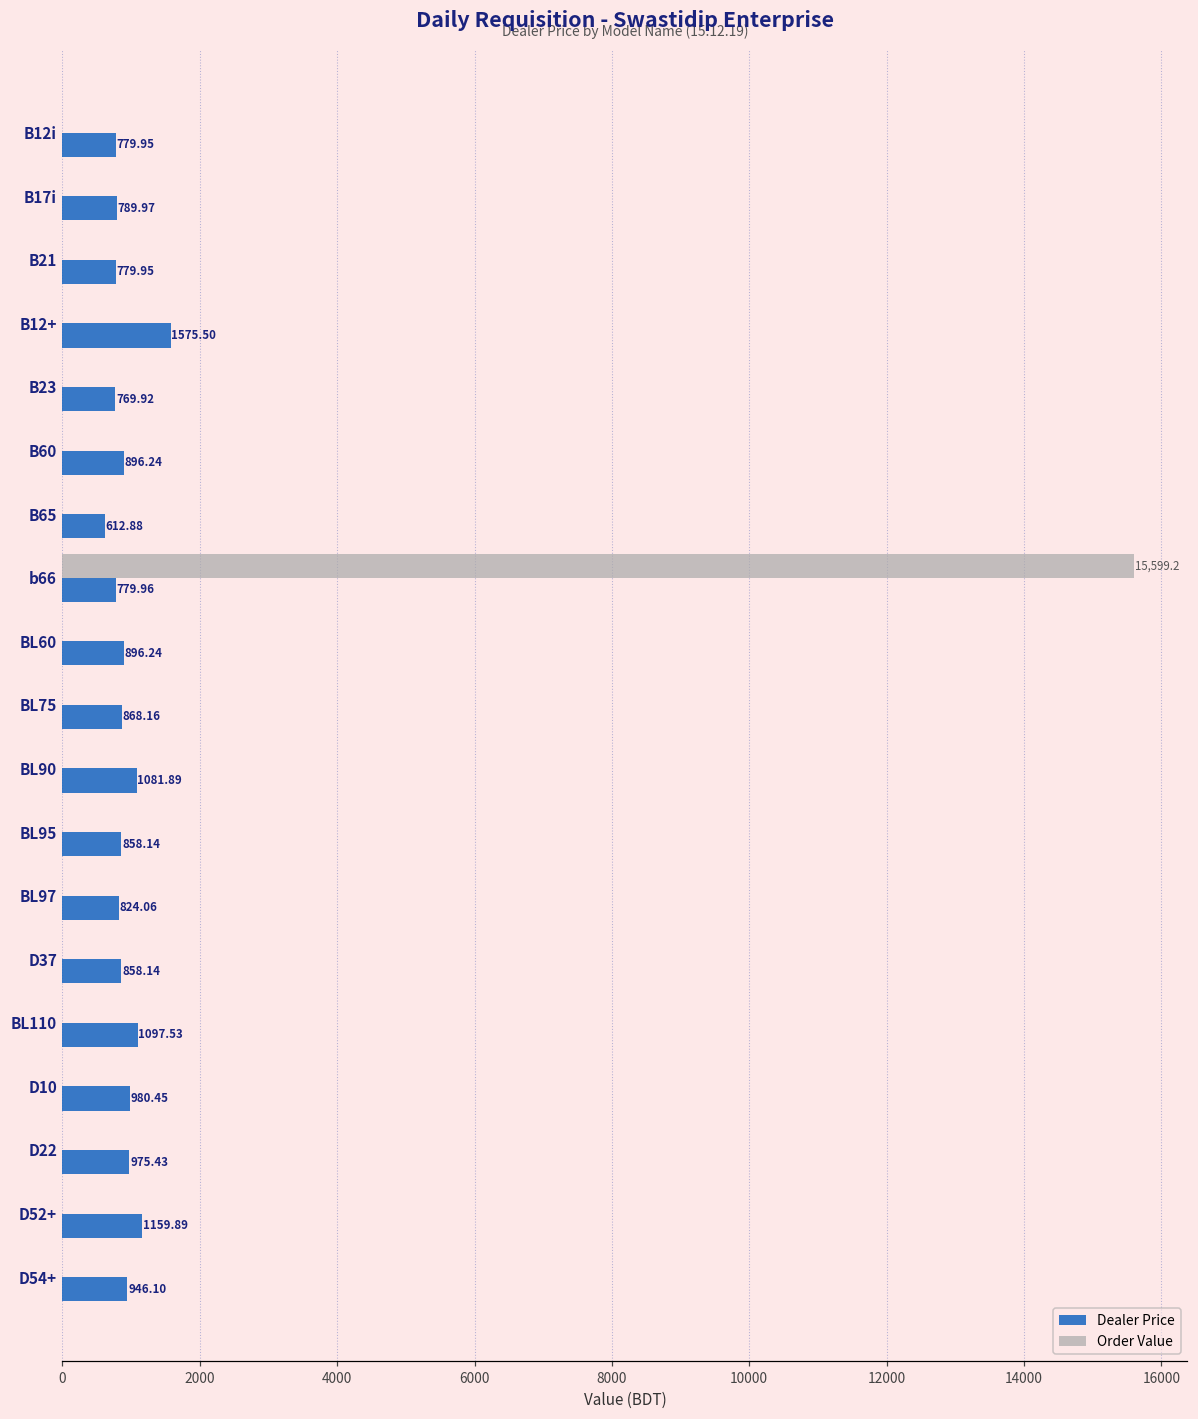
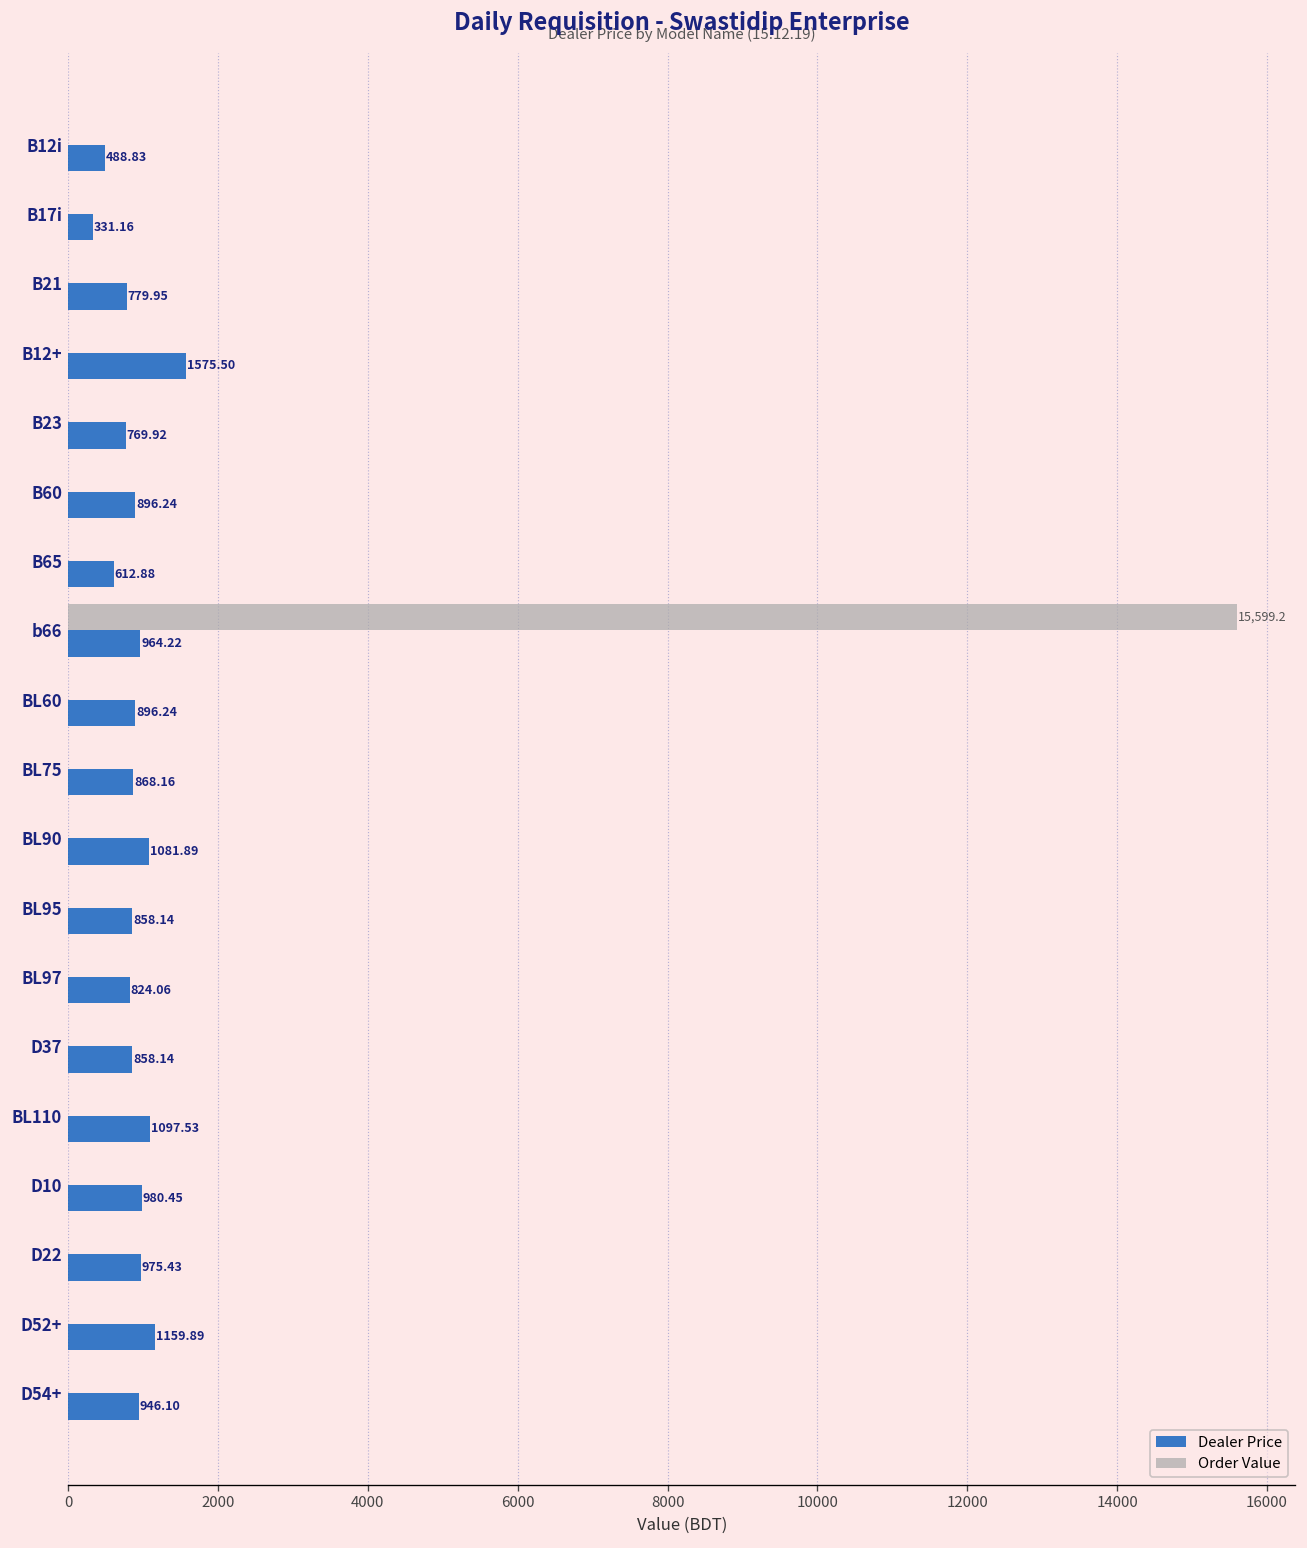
Dealer Price, B12i: 779.95 -> 488.83
Dealer Price, B17i: 789.97 -> 331.16
Dealer Price, b66: 779.96 -> 964.22
